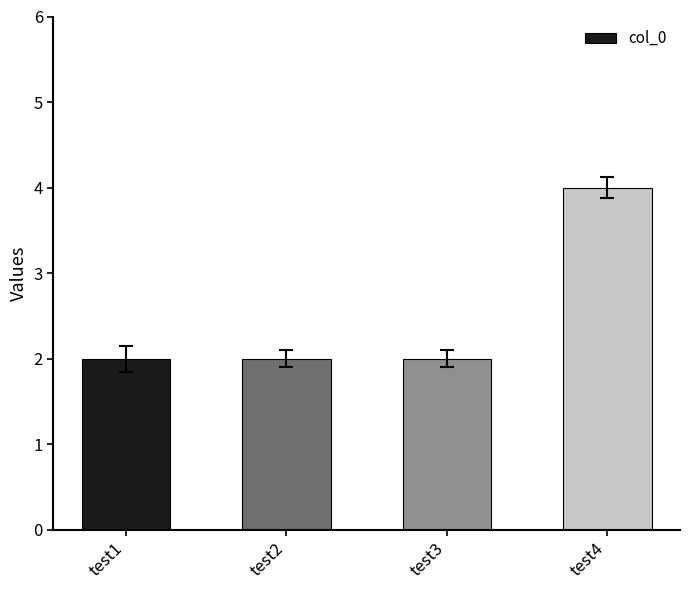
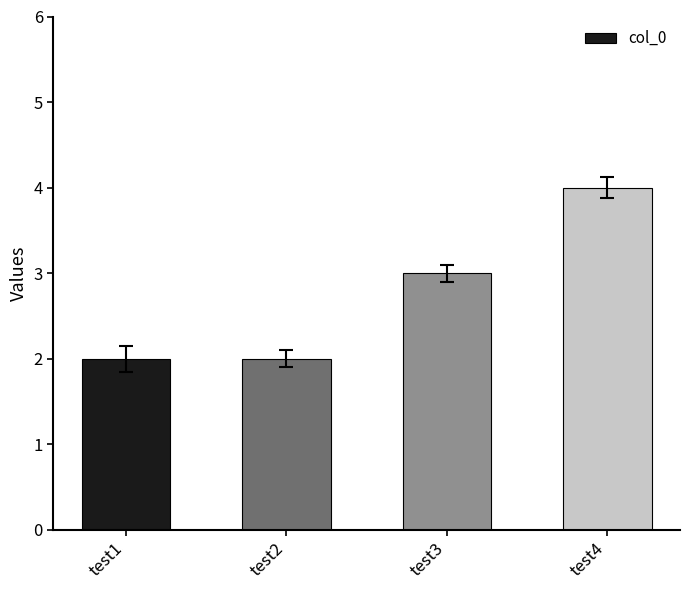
col_0, test3: 2 -> 3
